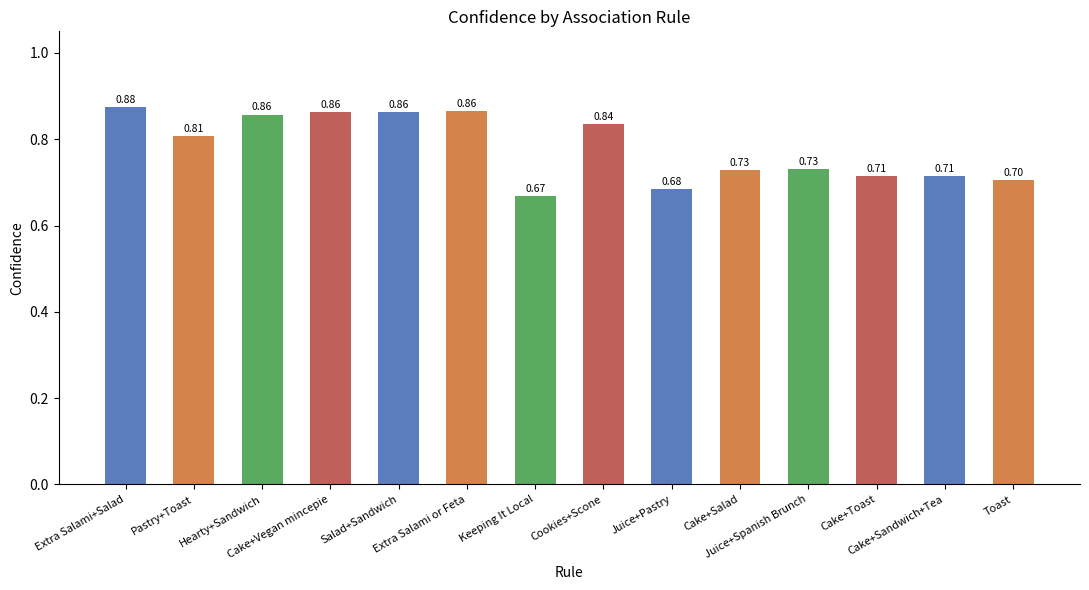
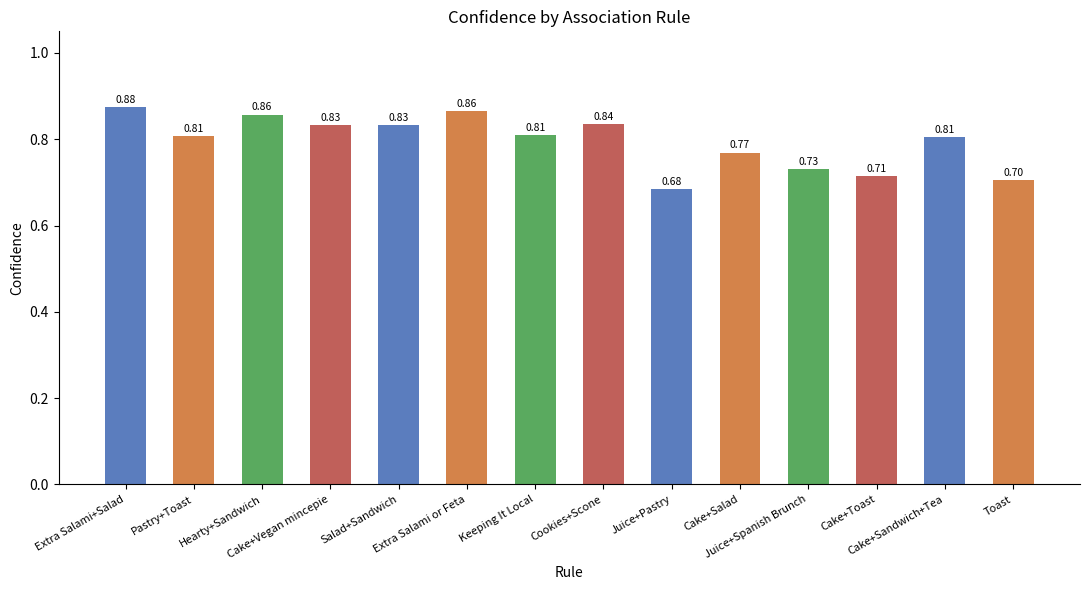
Cake+Vegan mincepie: 0.86 -> 0.83
Salad+Sandwich: 0.86 -> 0.83
Keeping It Local: 0.67 -> 0.81
Cake+Salad: 0.73 -> 0.77
Cake+Sandwich+Tea: 0.71 -> 0.81
